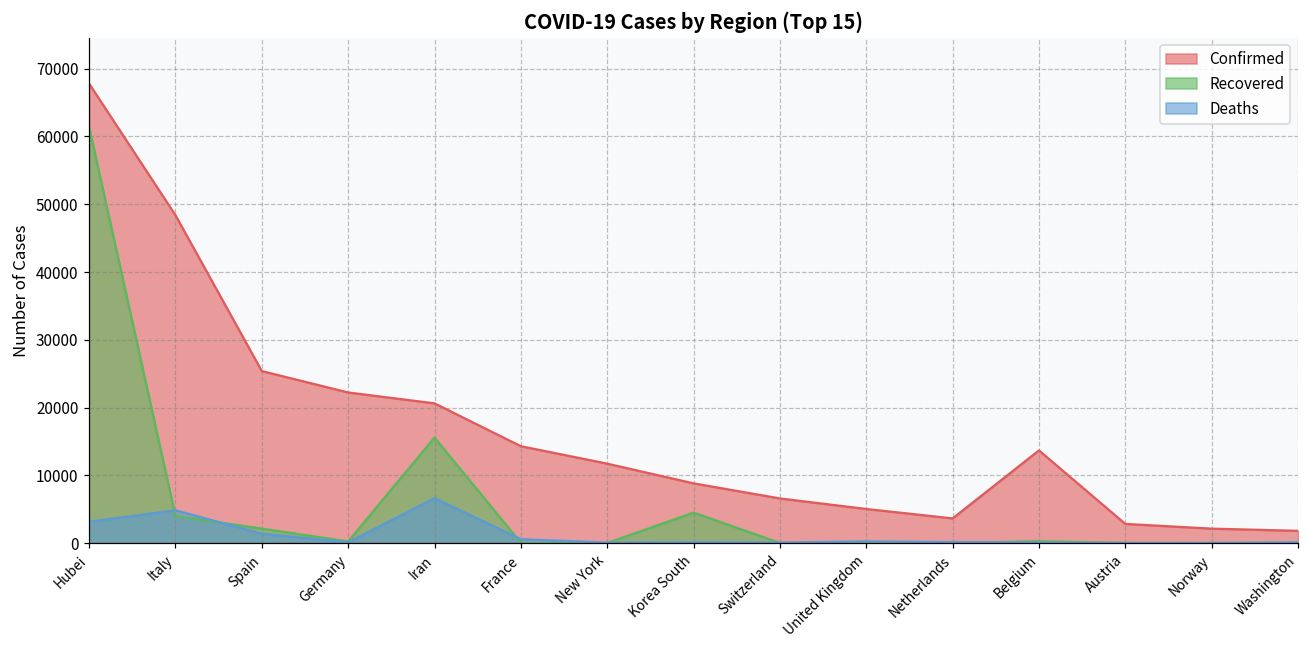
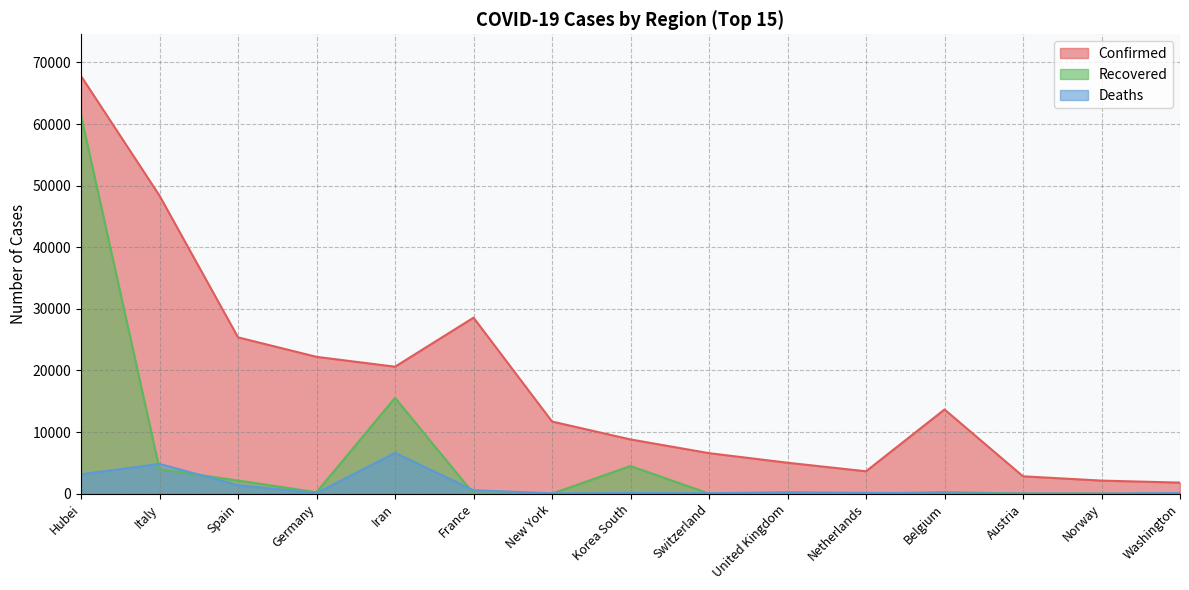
Confirmed, France: 14000 -> 29000
